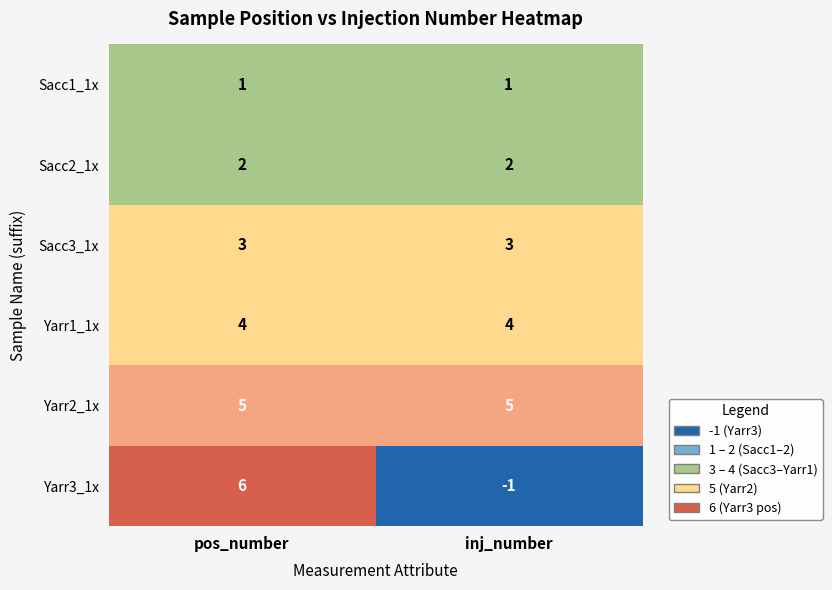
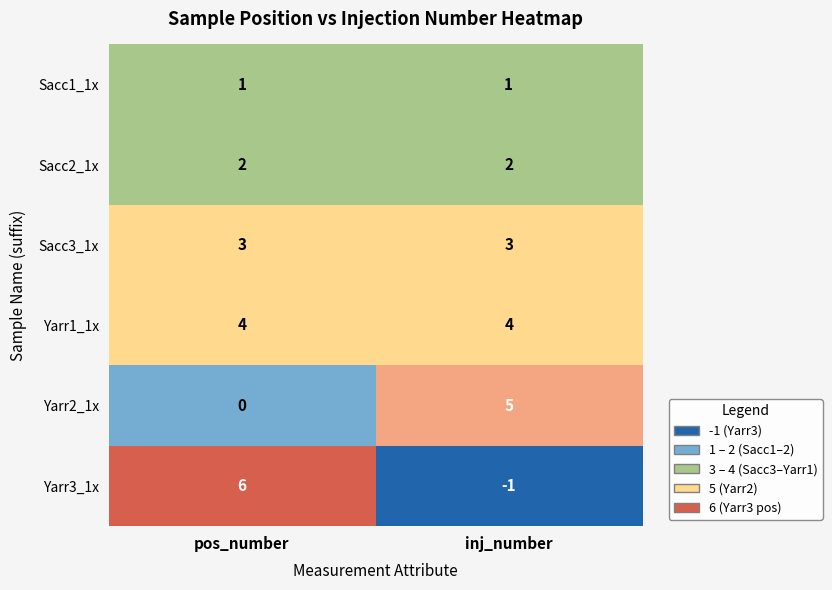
Yarr2_1x, pos_number: 5 -> 0
